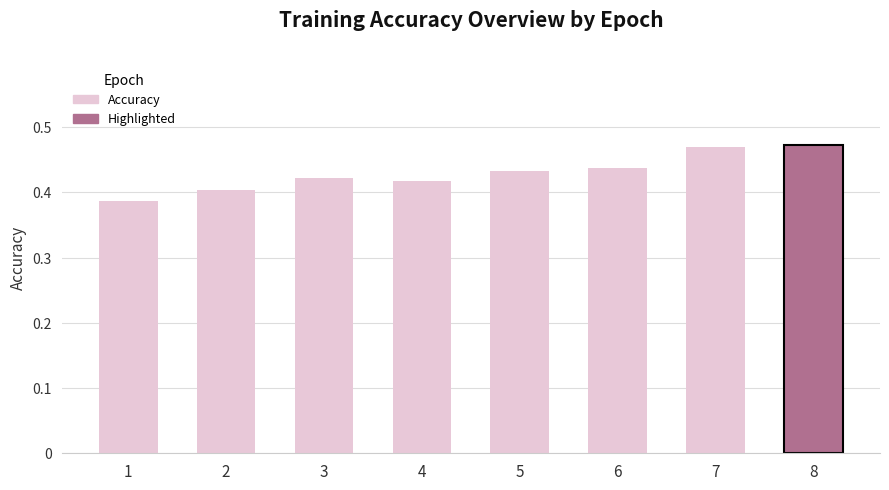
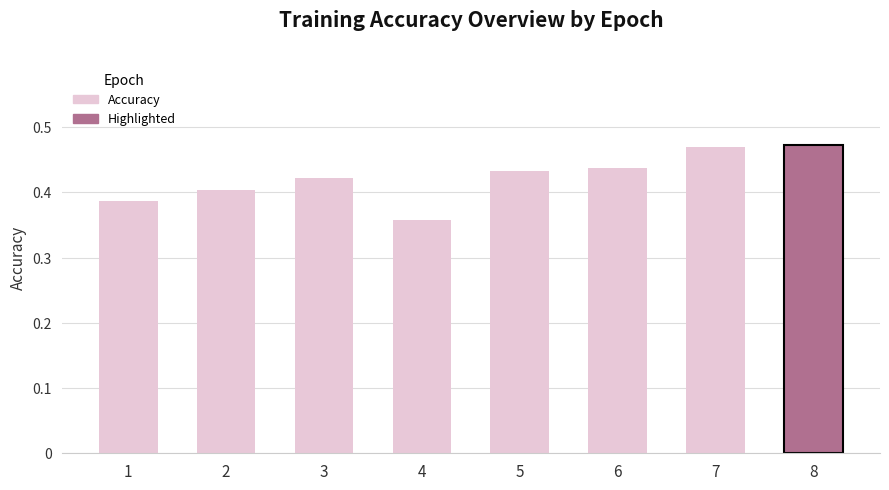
4: 0.42 -> 0.36
